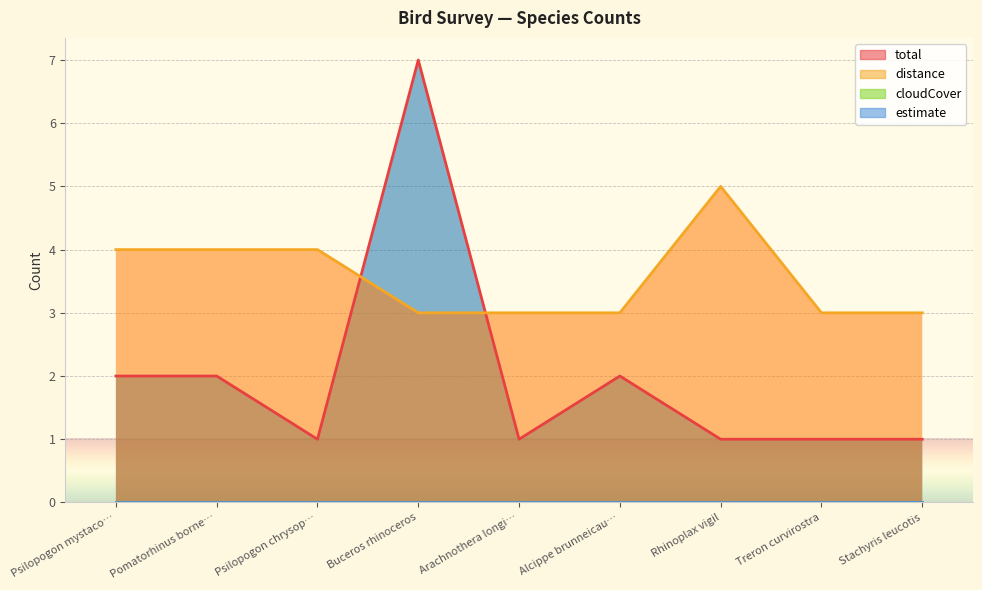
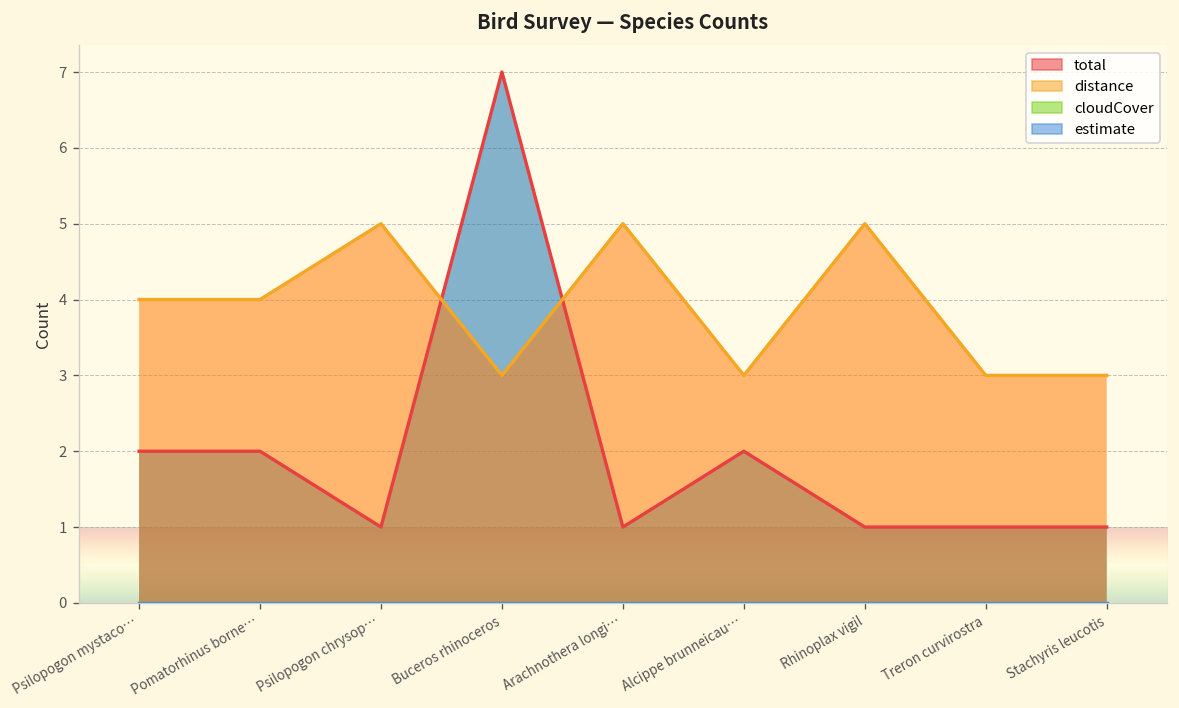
distance, Psilopogon chrysop…: 4 -> 5
distance, Arachnothera longi…: 3 -> 5
